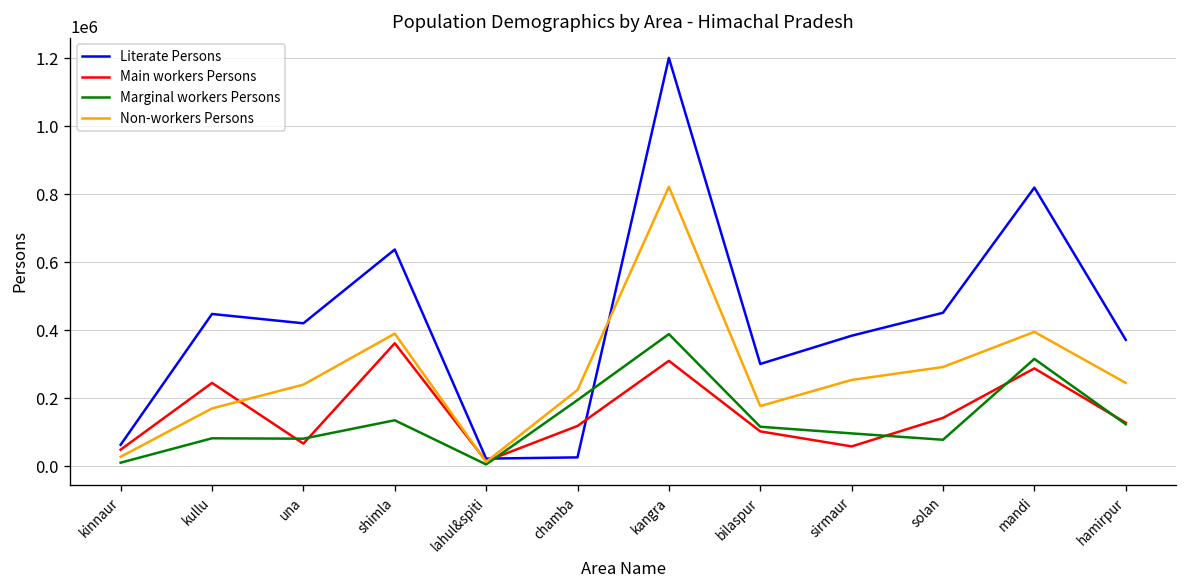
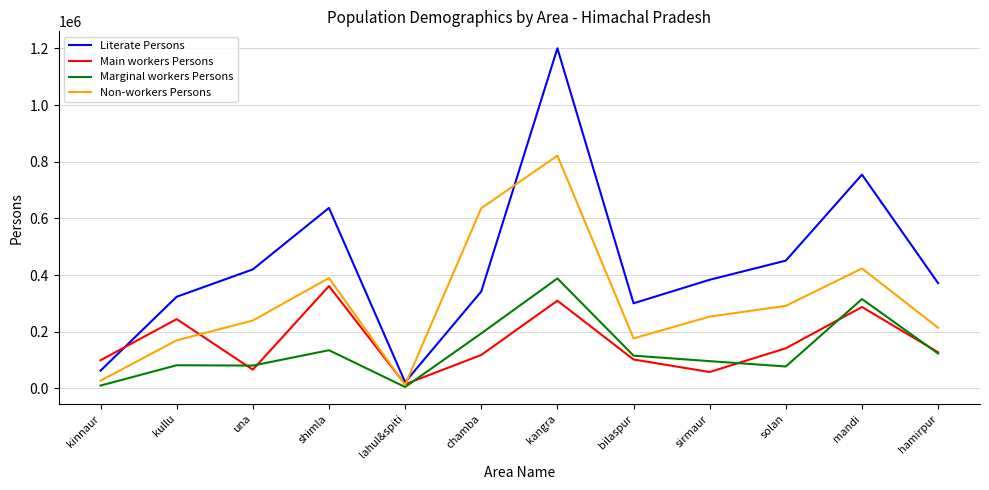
Main workers Persons, kinnaur: 50000 -> 100000
Literate Persons, kullu: 450000 -> 320000
Literate Persons, chamba: 30000 -> 340000
Non-workers Persons, chamba: 220000 -> 640000
Literate Persons, mandi: 820000 -> 750000
Non-workers Persons, mandi: 390000 -> 420000
Non-workers Persons, hamirpur: 240000 -> 210000
